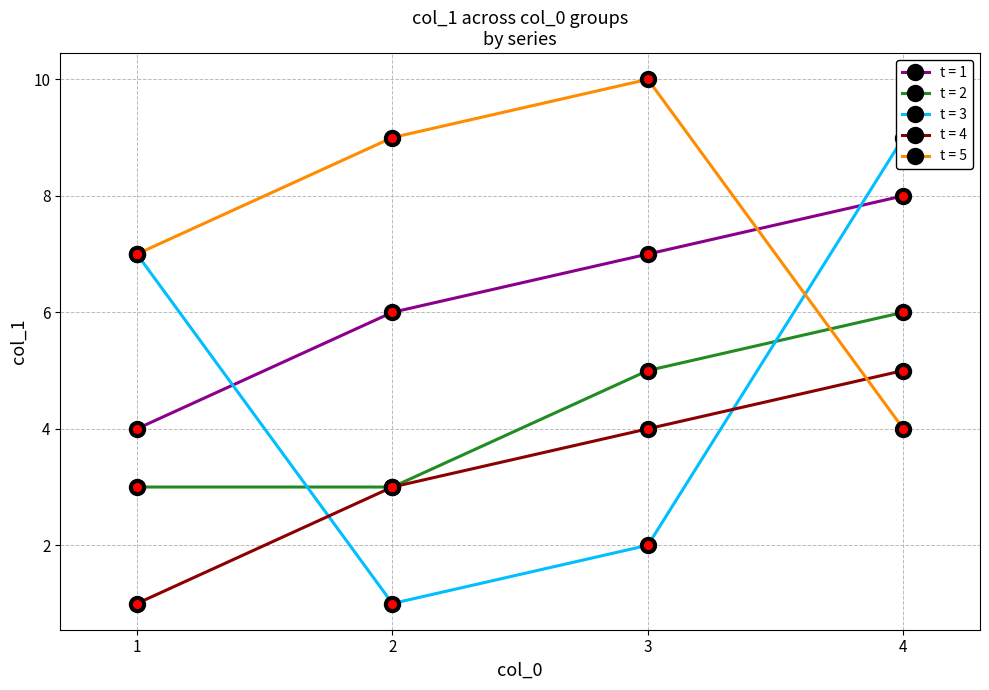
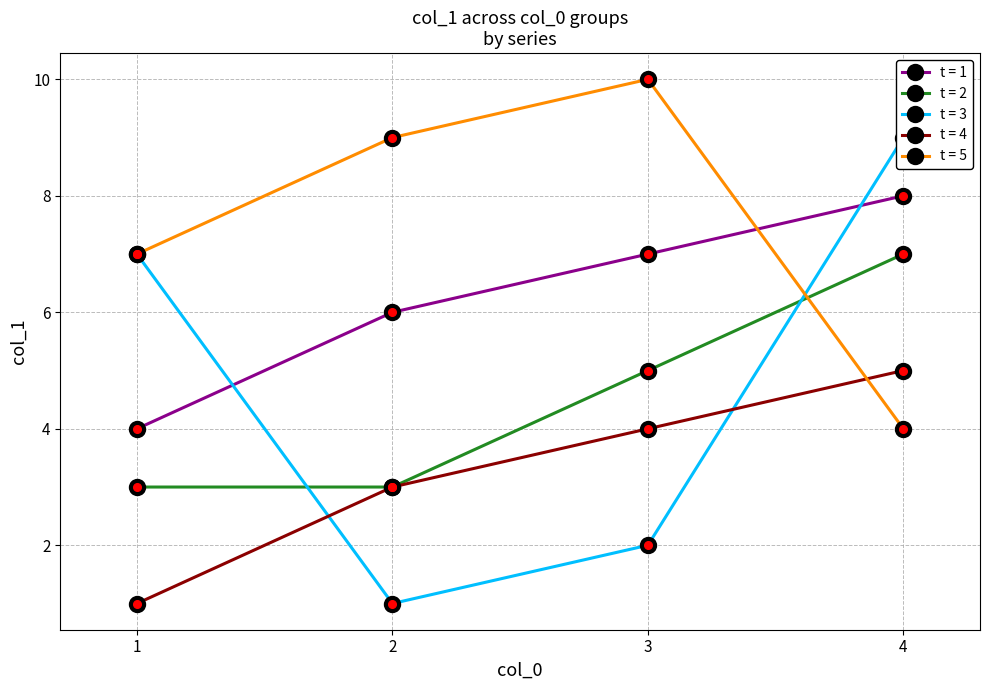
t = 2, 4: 6 -> 7
